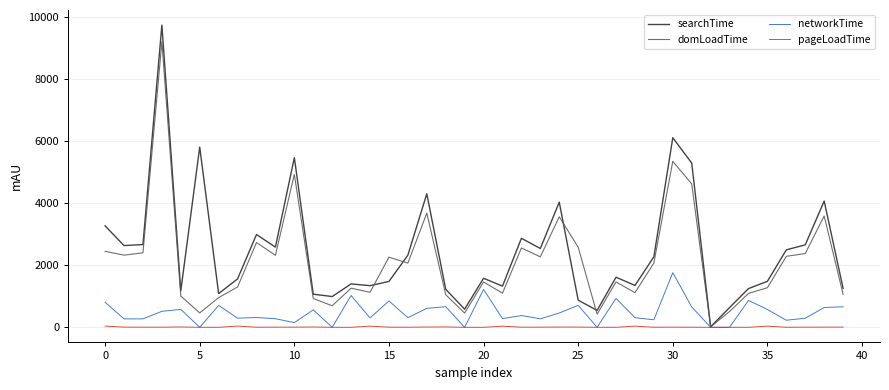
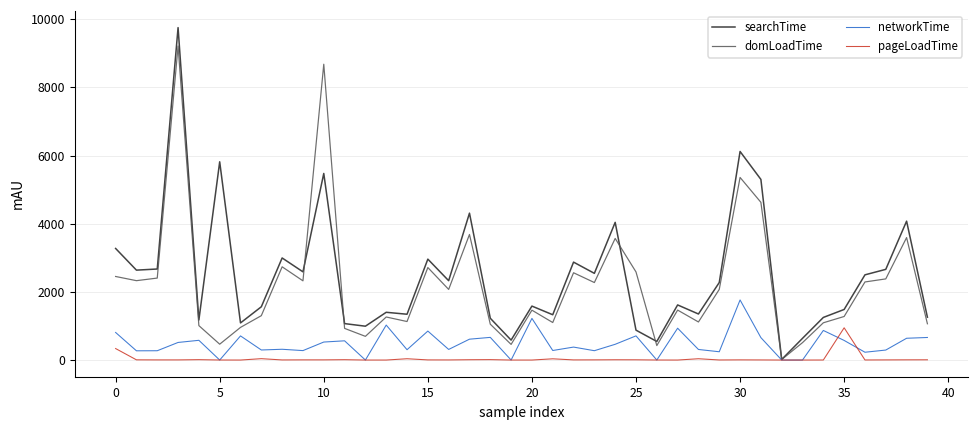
pageLoadTime, 0: 0 -> 300
domLoadTime, 10: 4900 -> 8700
networkTime, 10: 200 -> 500
searchTime, 15: 1500 -> 3000
domLoadTime, 15: 2300 -> 2700
pageLoadTime, 35: 0 -> 900
